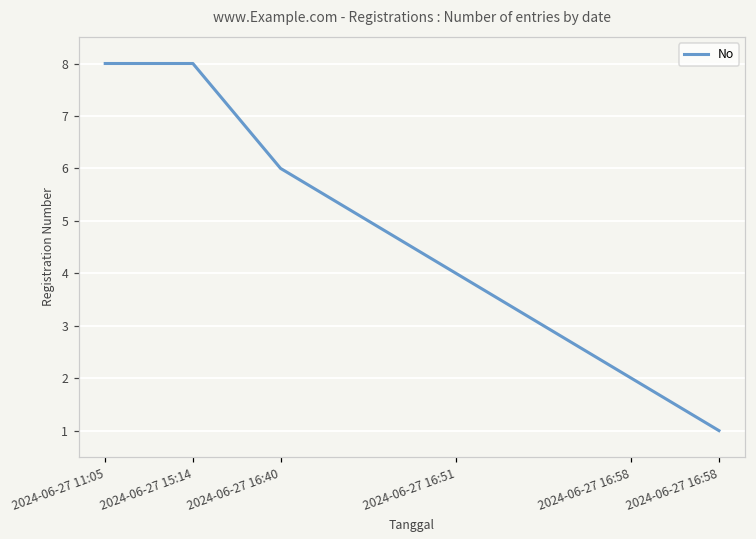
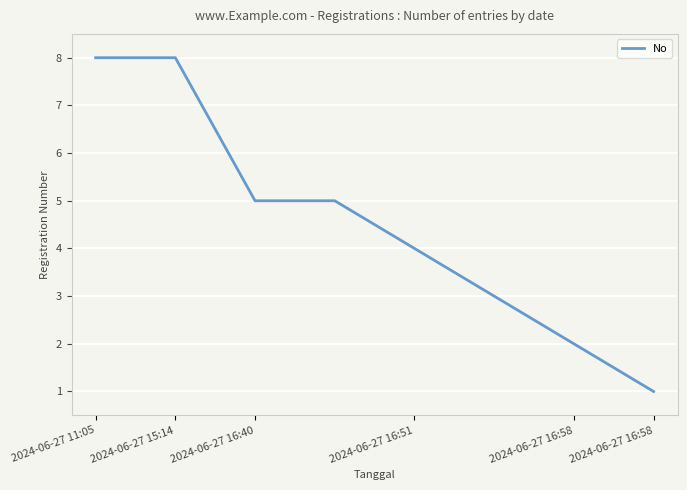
2024-06-27 16:40: 6 -> 5
